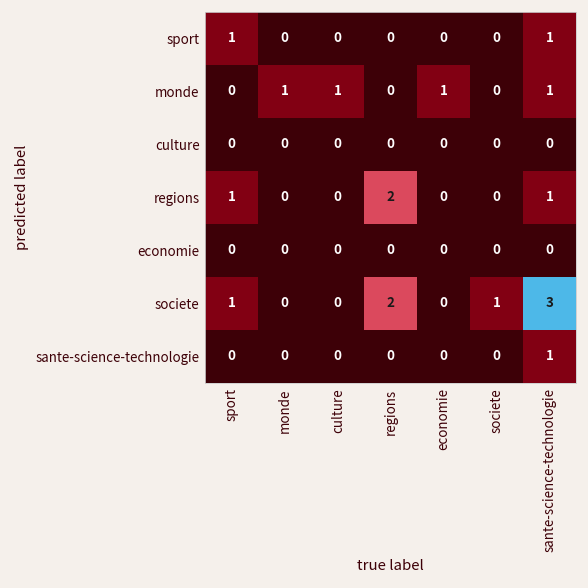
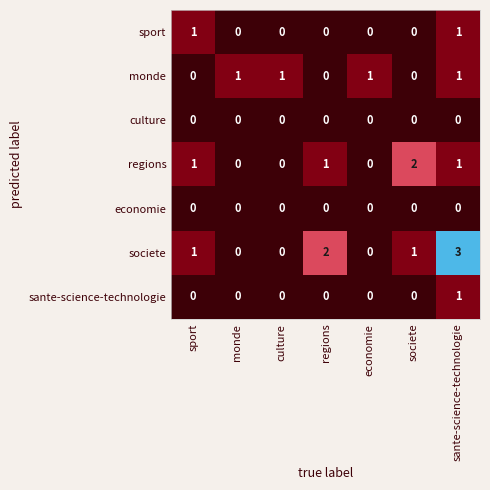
regions, regions: 2 -> 1
regions, societe: 0 -> 2
